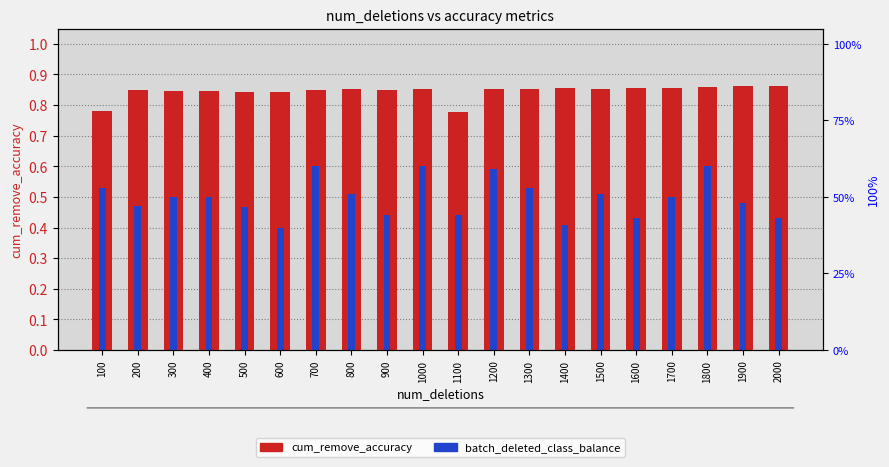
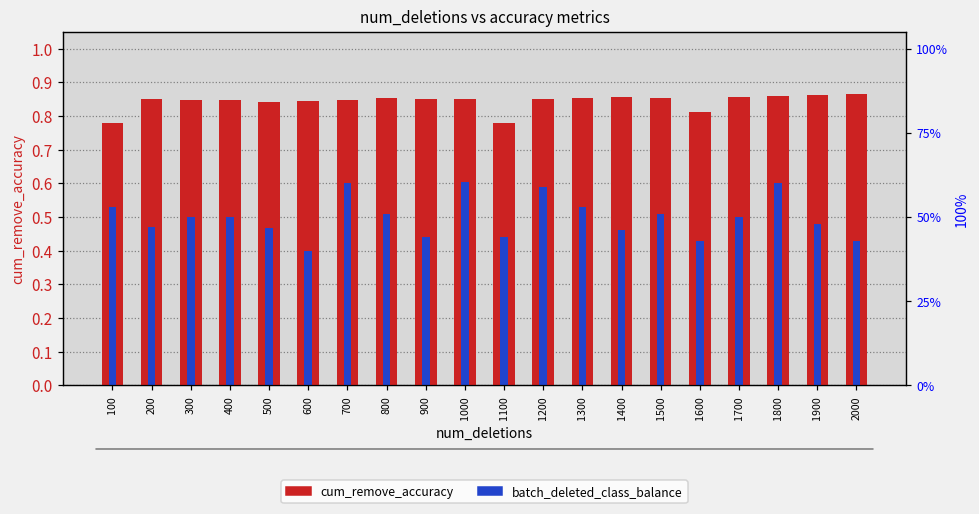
batch_deleted_class_balance, 1400: 0.41 -> 0.46
cum_remove_accuracy, 1600: 0.86 -> 0.81
